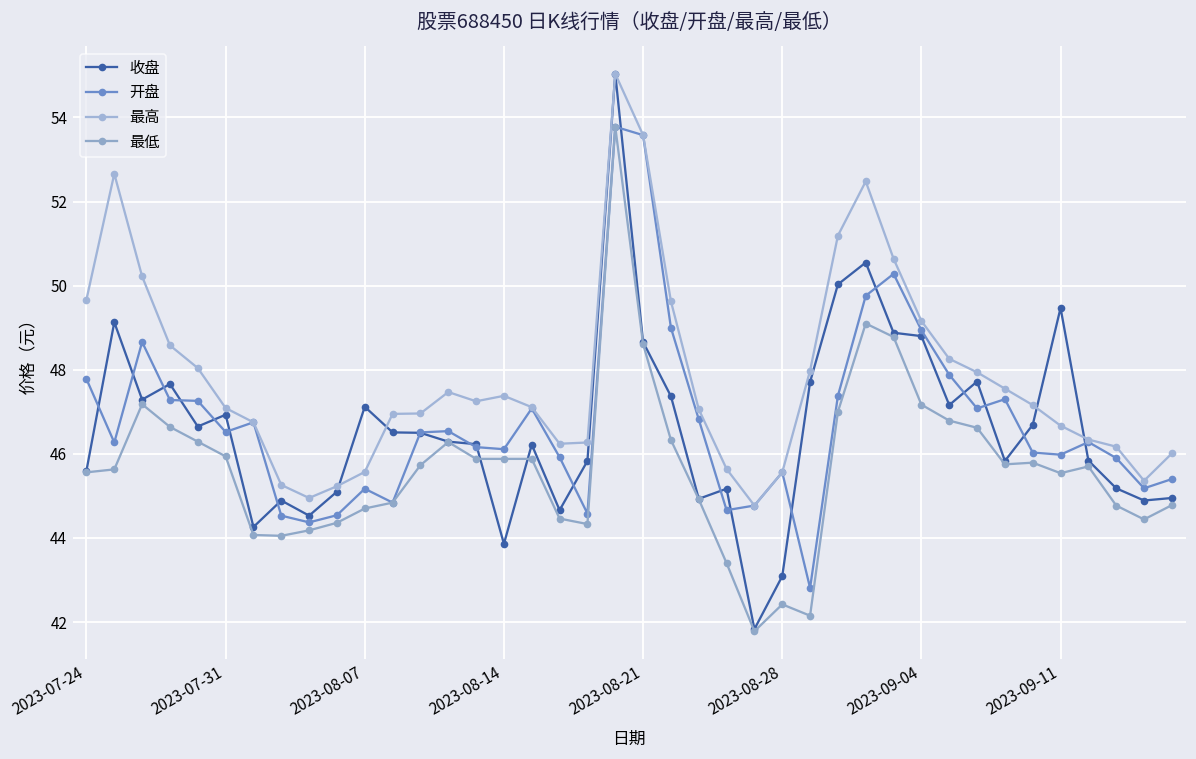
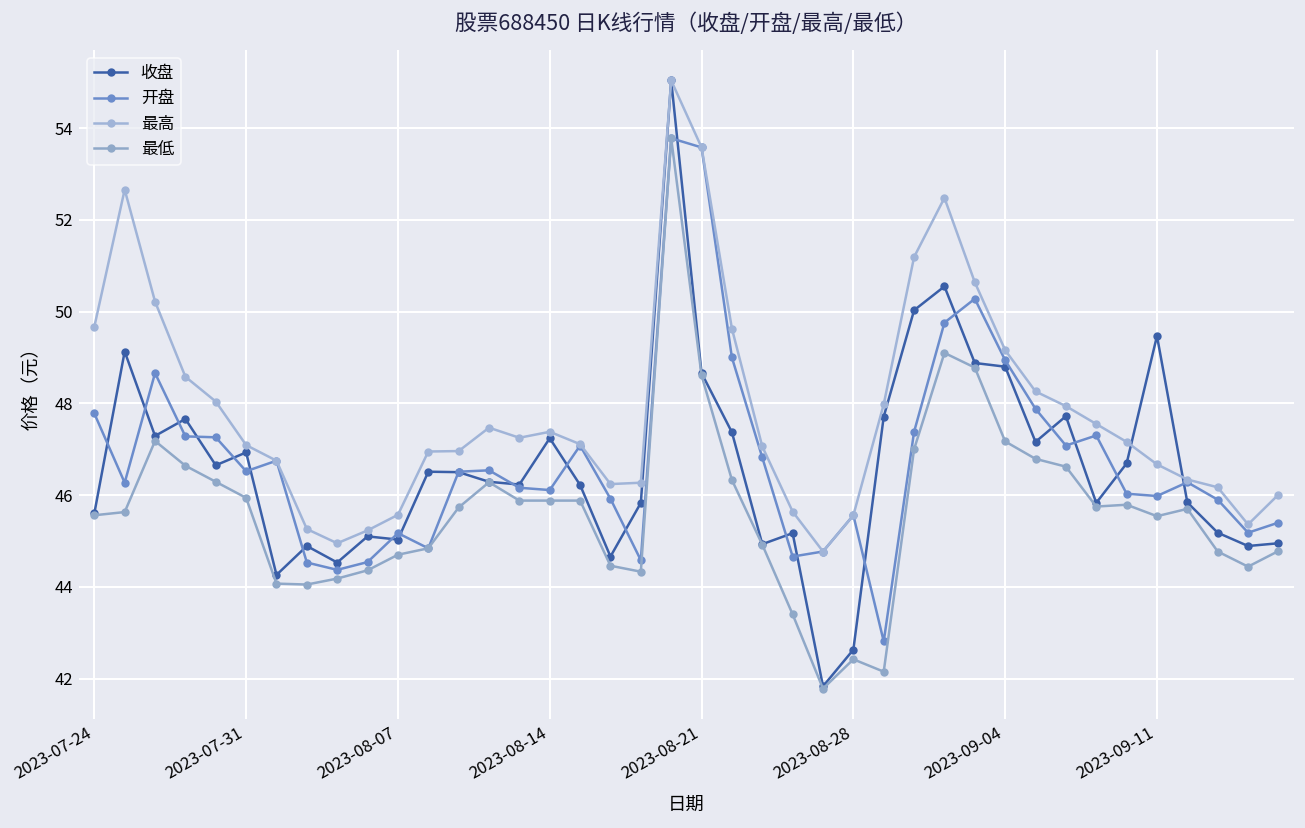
收盘, 2023-08-07: 47.1 -> 45.0
收盘, 2023-08-14: 43.9 -> 47.2
收盘, 2023-08-28: 43.1 -> 42.6
